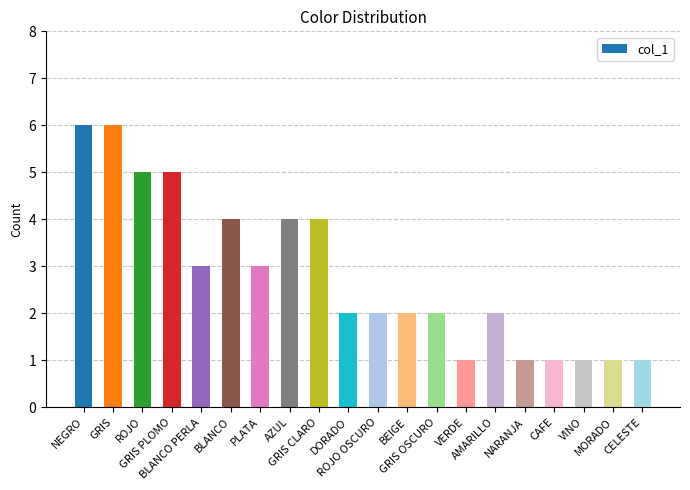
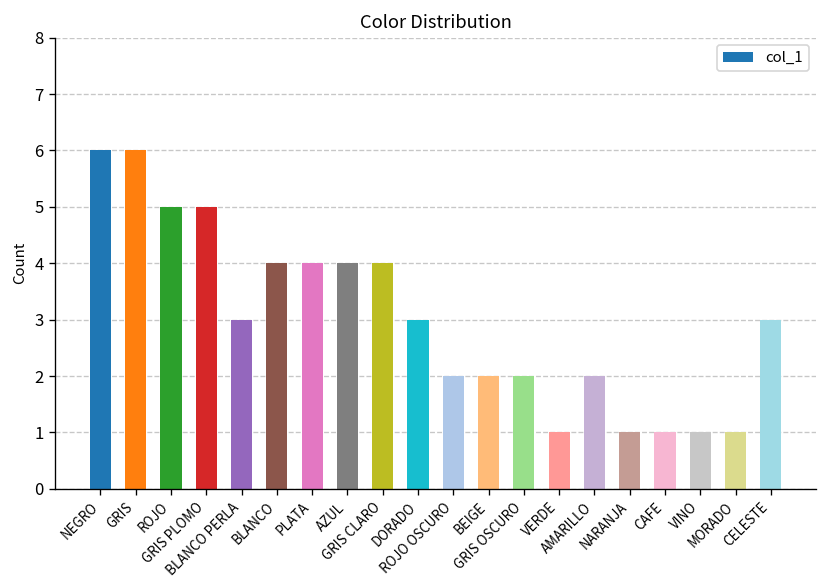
PLATA: 3 -> 4
DORADO: 2 -> 3
CELESTE: 1 -> 3
